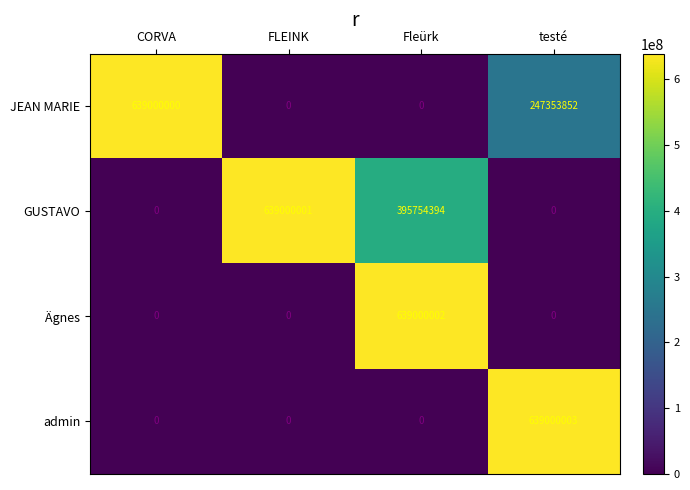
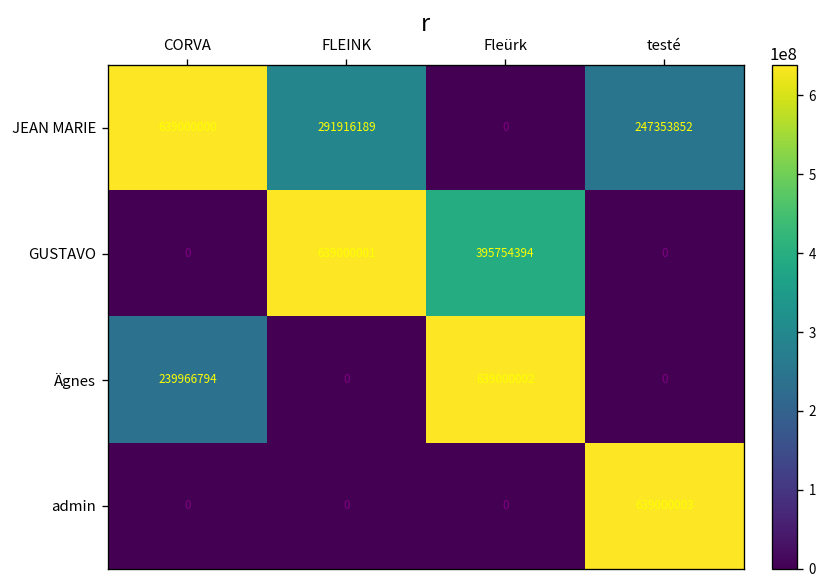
JEAN MARIE, FLEINK: 0 -> 291916189
Ägnes, CORVA: 0 -> 239966794
